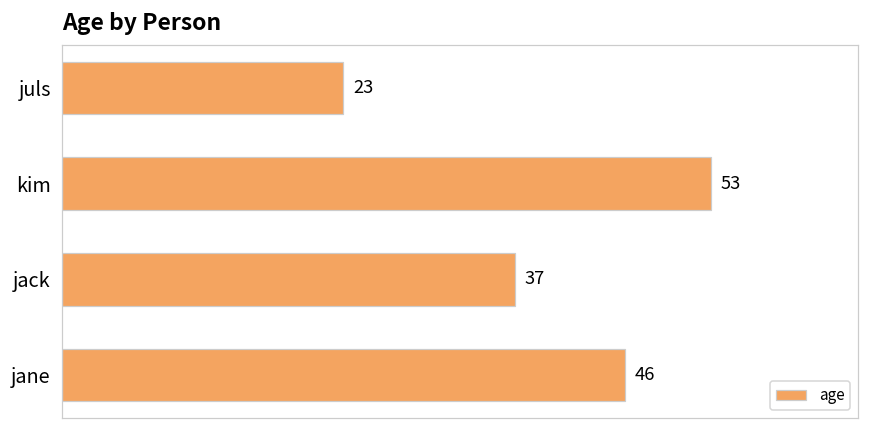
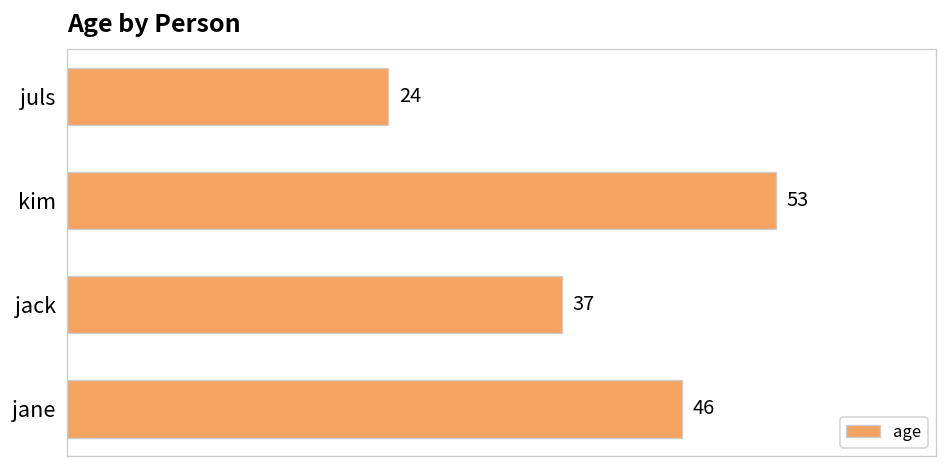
juls: 23 -> 24
